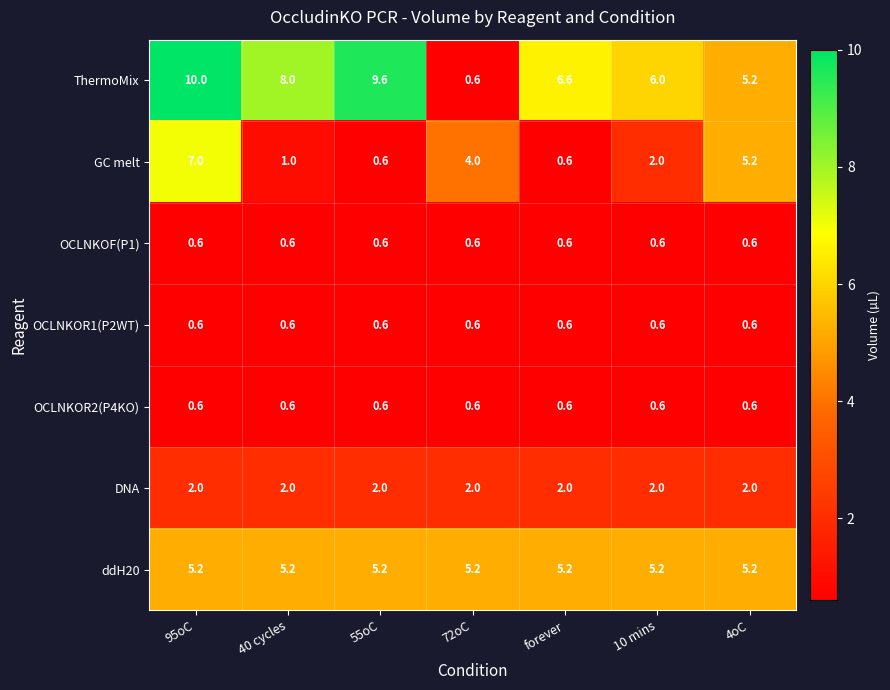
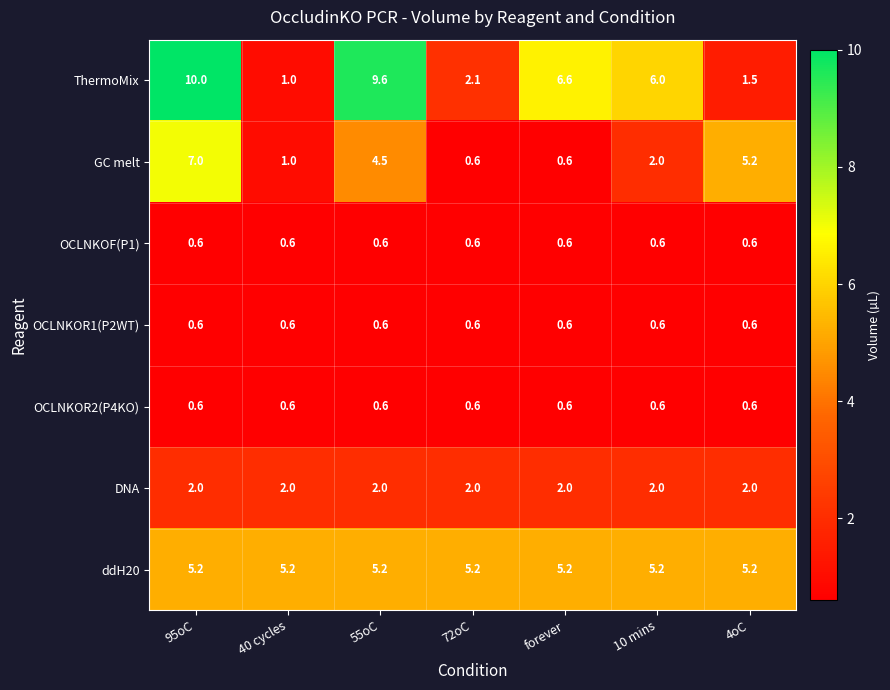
ThermoMix, 40 cycles: 8.0 -> 1.0
ThermoMix, 72oC: 0.6 -> 2.1
ThermoMix, 4oC: 5.2 -> 1.5
GC melt, 55oC: 0.6 -> 4.5
GC melt, 72oC: 4.0 -> 0.6
